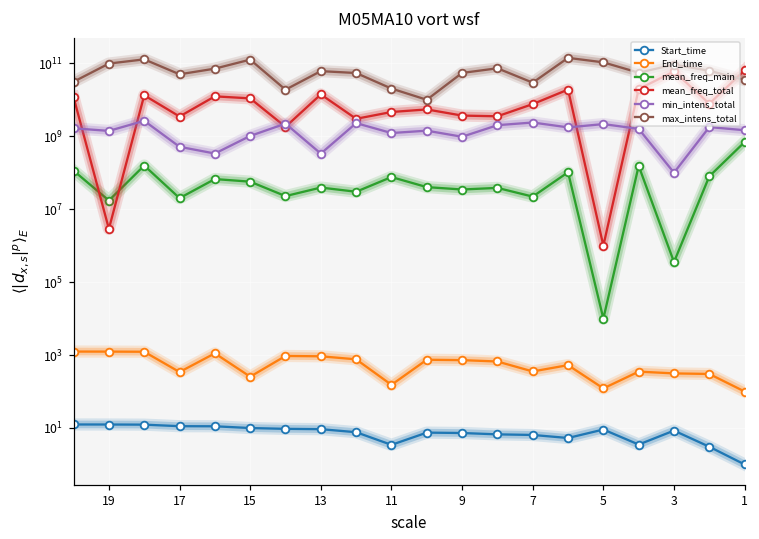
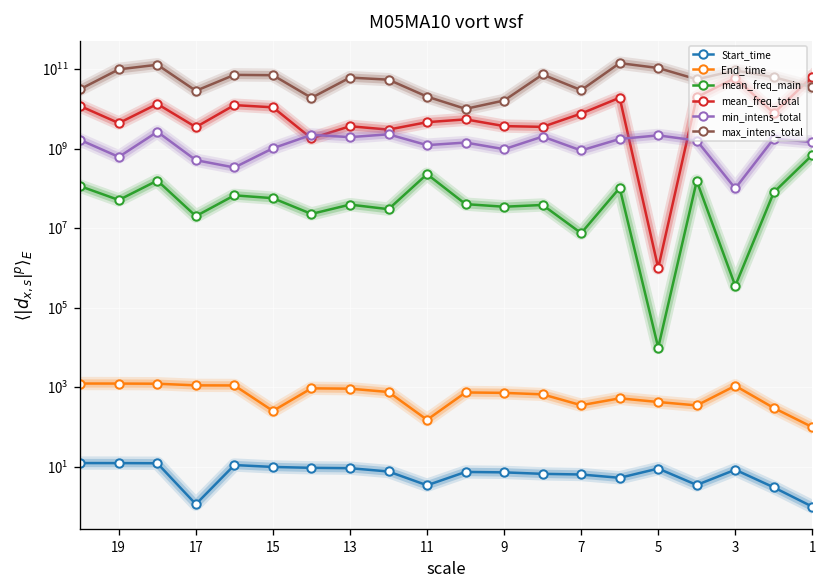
mean_freq_main, 19: 20000000 -> 50000000
mean_freq_total, 19: 3000000 -> 4000000000
min_intens_total, 19: 1400000000 -> 600000000
Start_time, 17: 11 -> 1.2
End_time, 17: 300 -> 1100
max_intens_total, 17: 50000000000 -> 30000000000
max_intens_total, 15: 130000000000 -> 70000000000
mean_freq_total, 13: 14000000000 -> 4000000000
min_intens_total, 13: 300000000 -> 2000000000
mean_freq_main, 11: 80000000 -> 200000000
max_intens_total, 9: 50000000000 -> 20000000000
mean_freq_main, 7: 20000000 -> 7000000
min_intens_total, 7: 2000000000 -> 900000000
End_time, 5: 120 -> 400
End_time, 3: 300 -> 1100
